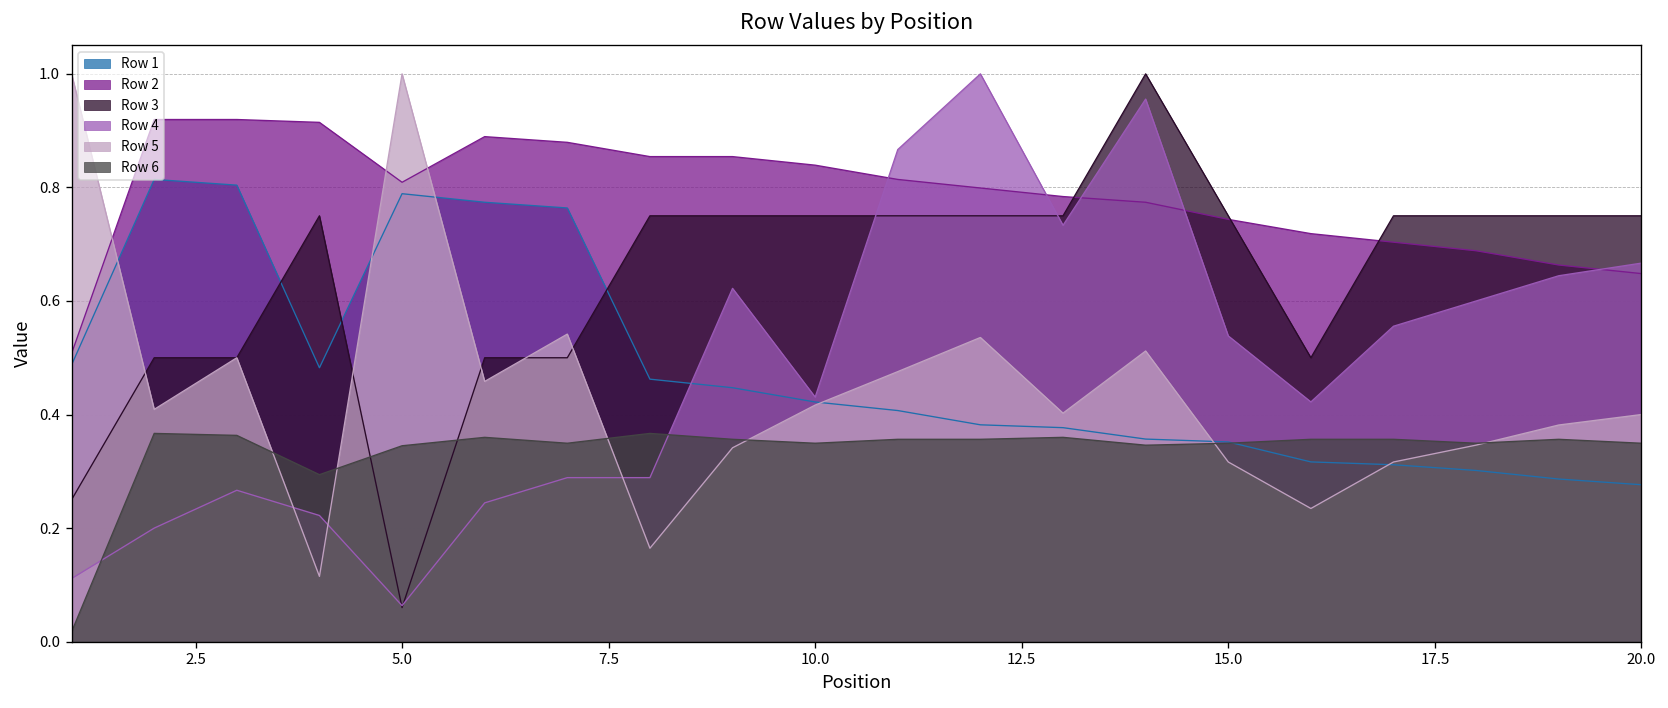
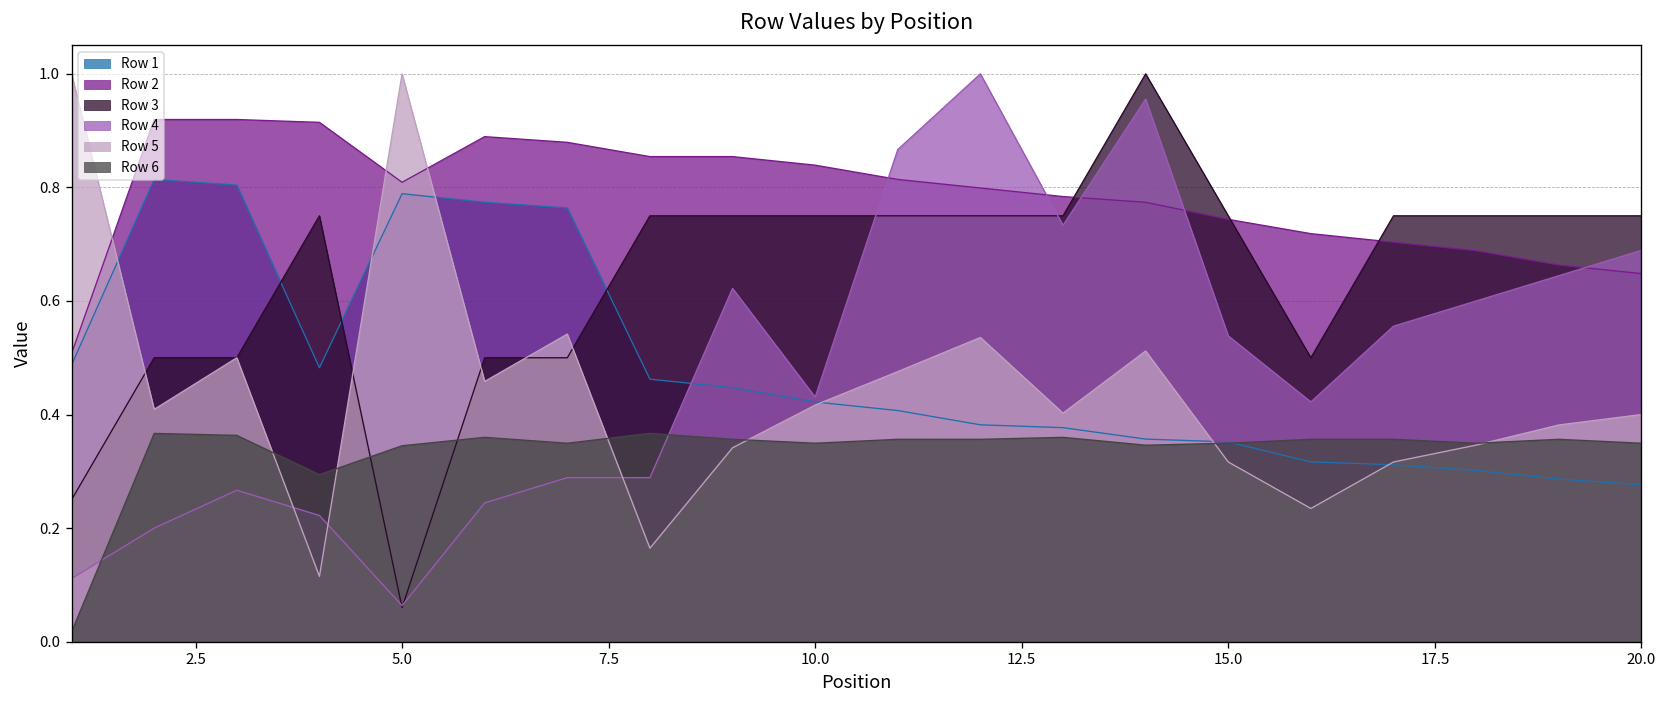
Row 4, 20.0: 0.67 -> 0.69
